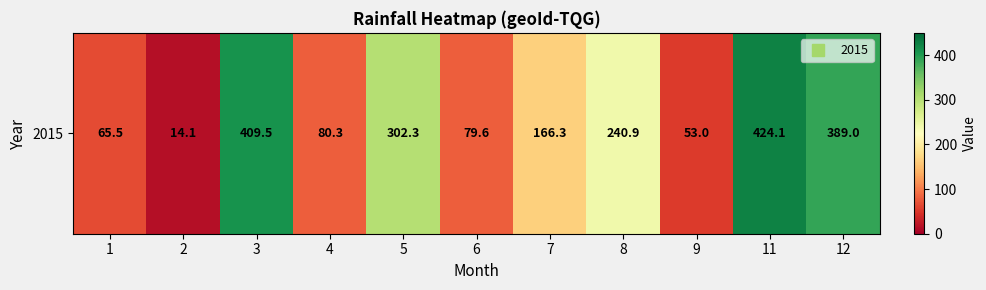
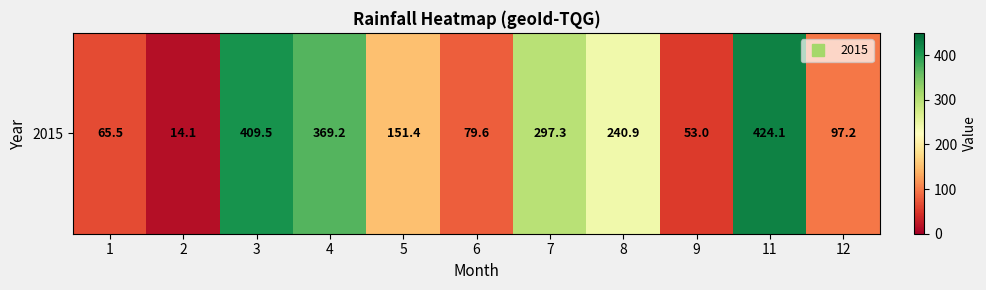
2015, 4: 80.3 -> 369.2
2015, 5: 302.3 -> 151.4
2015, 7: 166.3 -> 297.3
2015, 12: 389.0 -> 97.2
